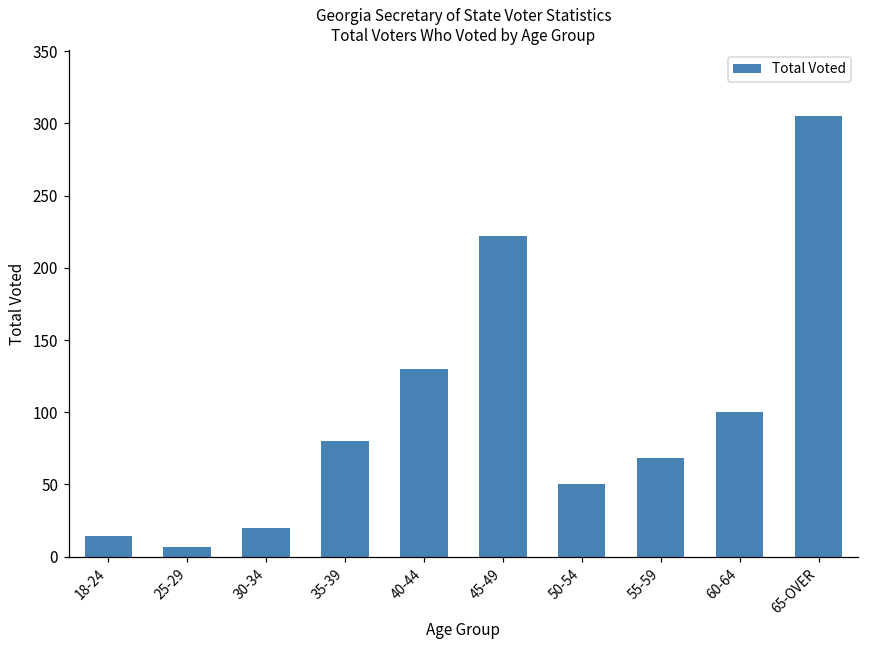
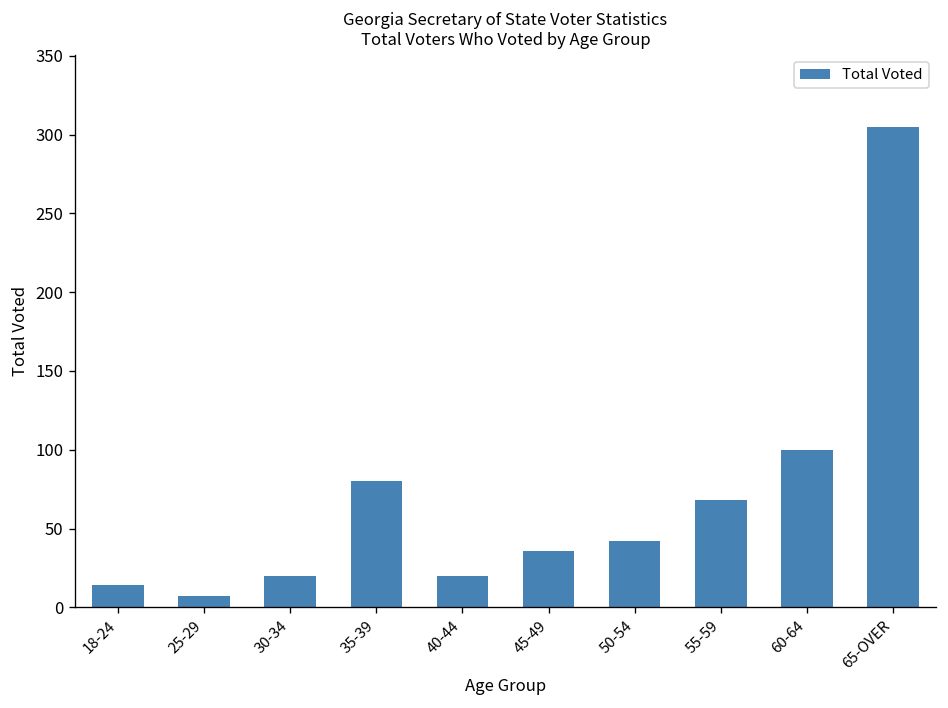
40-44: 130 -> 20
45-49: 222 -> 36
50-54: 50 -> 42
